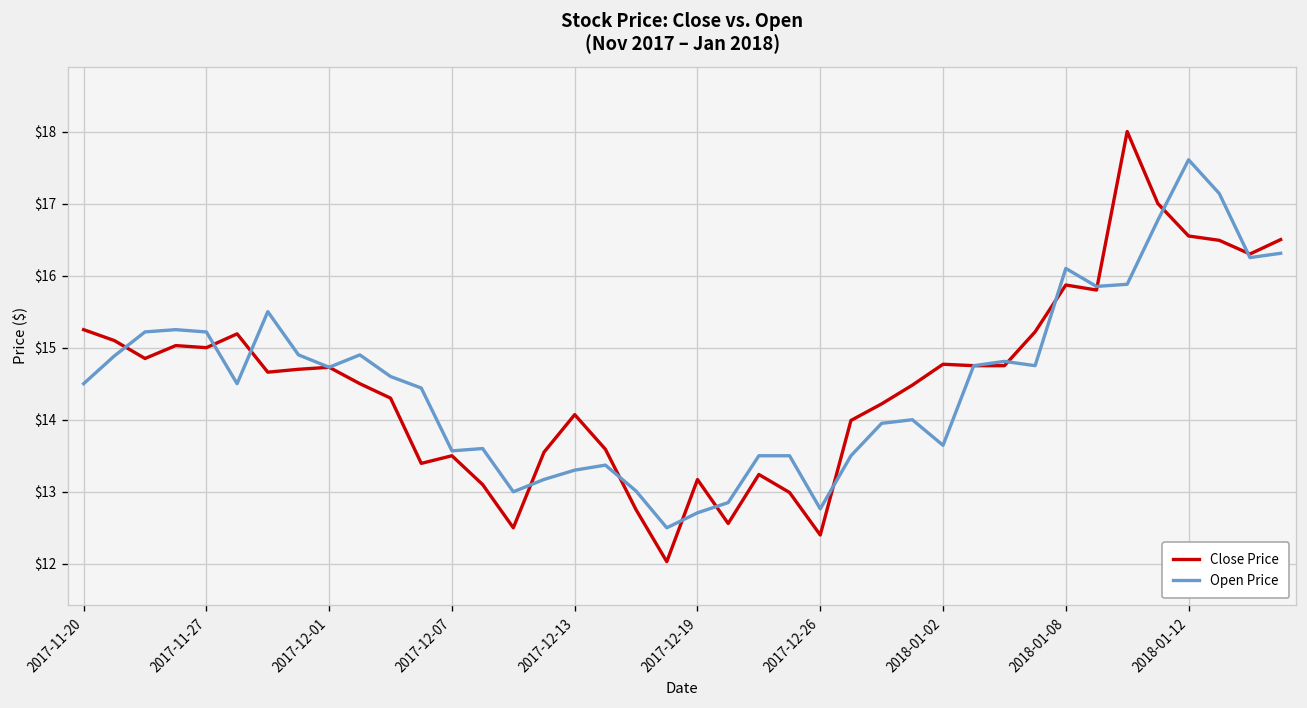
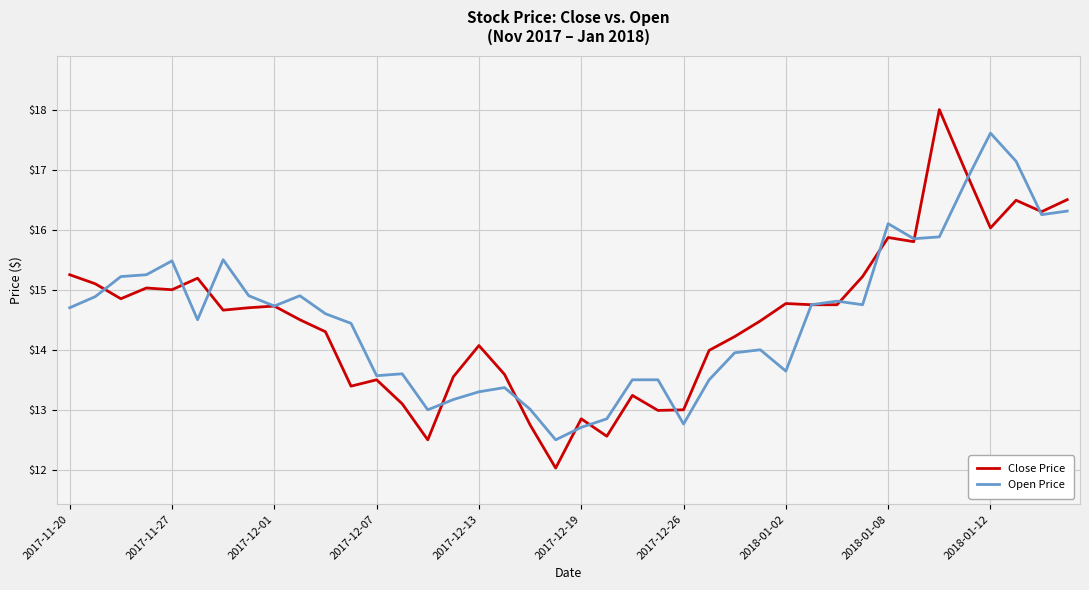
Open Price, 2017-11-20: $14.5 -> $14.7
Open Price, 2017-11-27: $15.2 -> $15.5
Close Price, 2017-12-19: $13.2 -> $12.9
Close Price, 2017-12-26: $12.4 -> $13.0
Close Price, 2018-01-12: $16.5 -> $16.0
